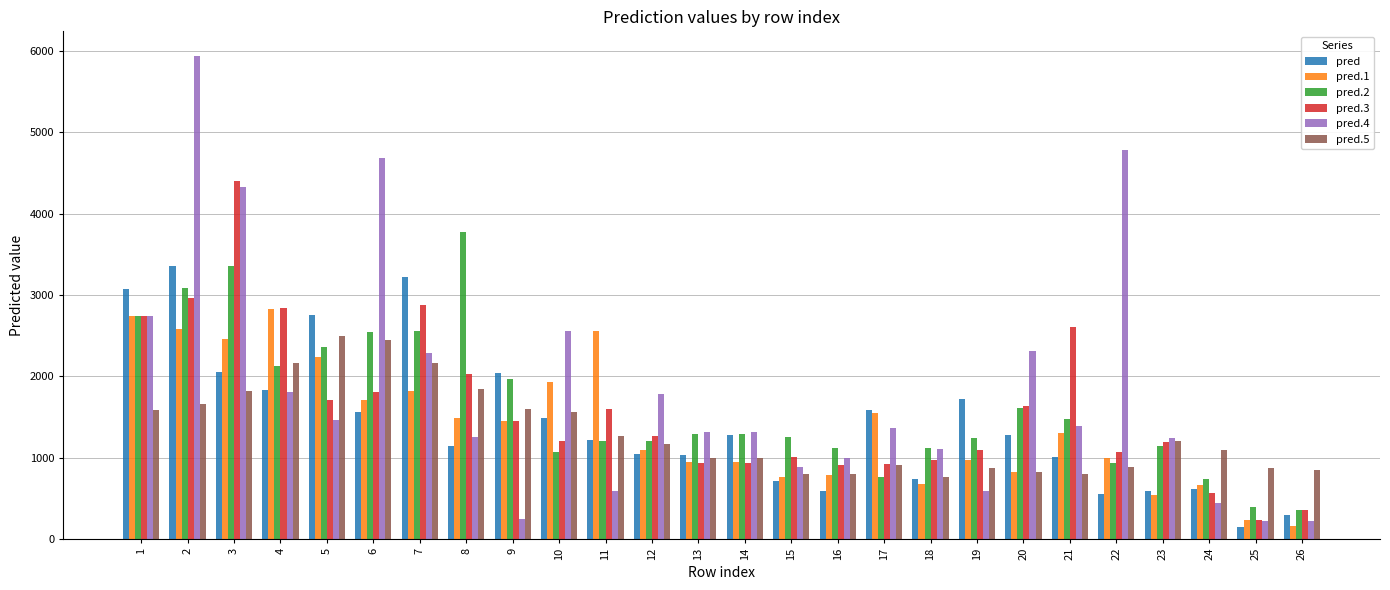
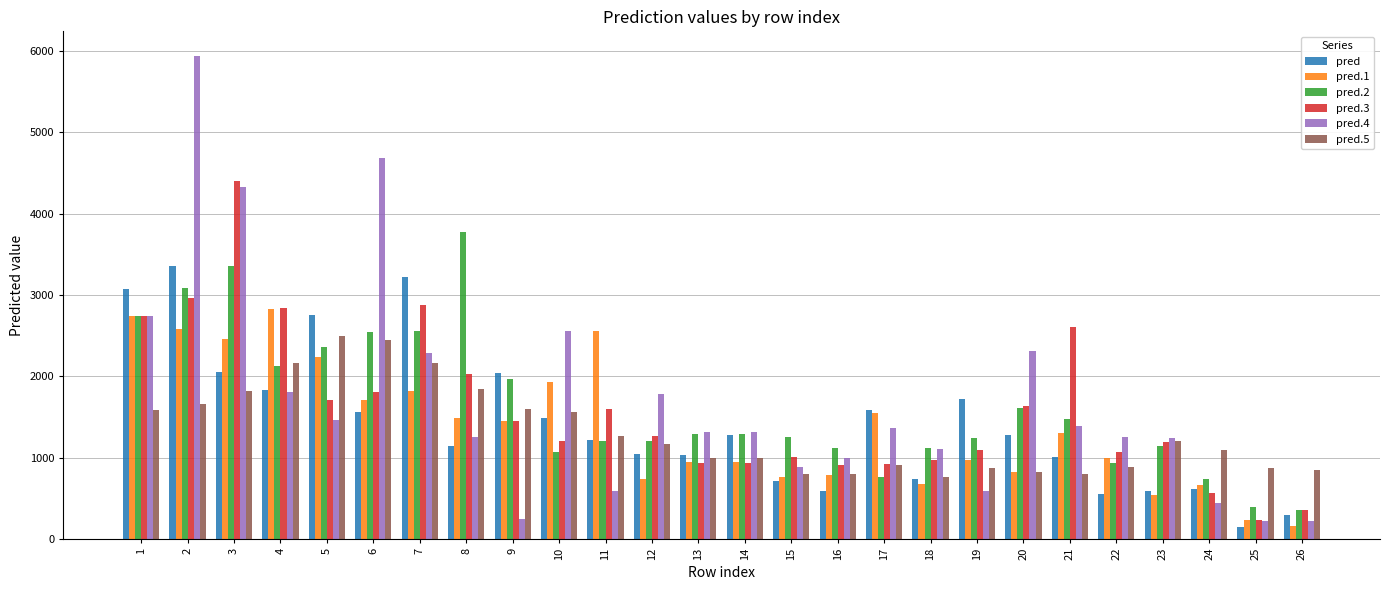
pred.1, 12: 1100 -> 700
pred.4, 22: 4800 -> 1200
